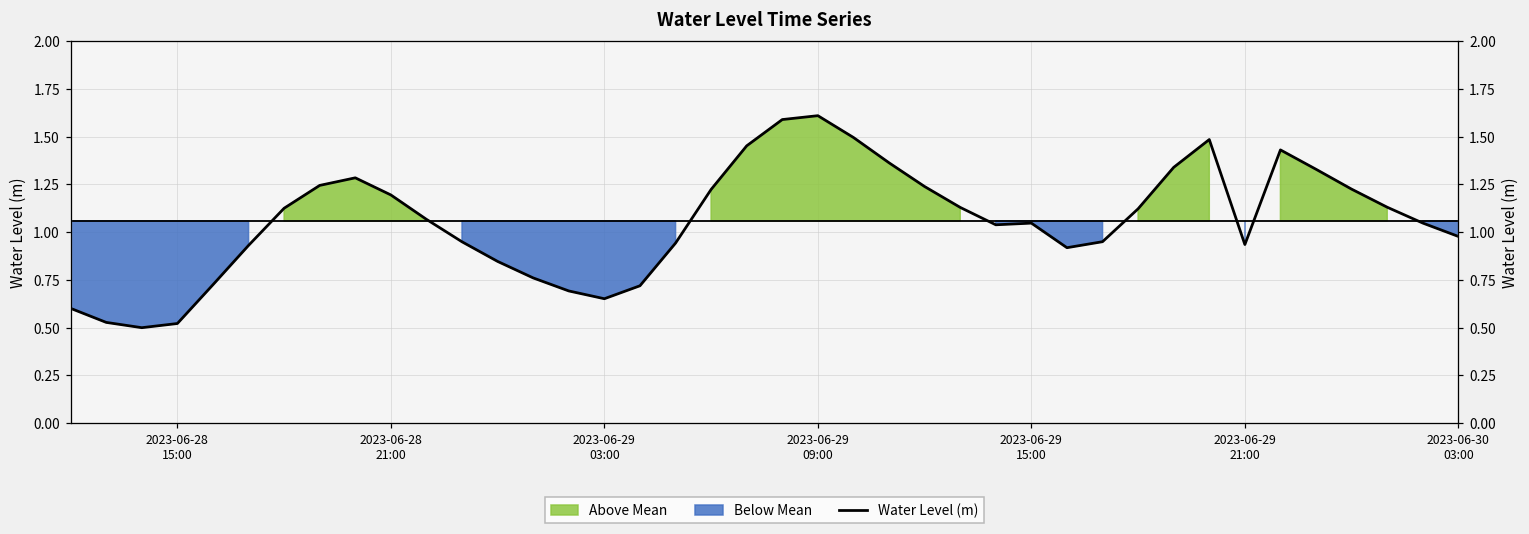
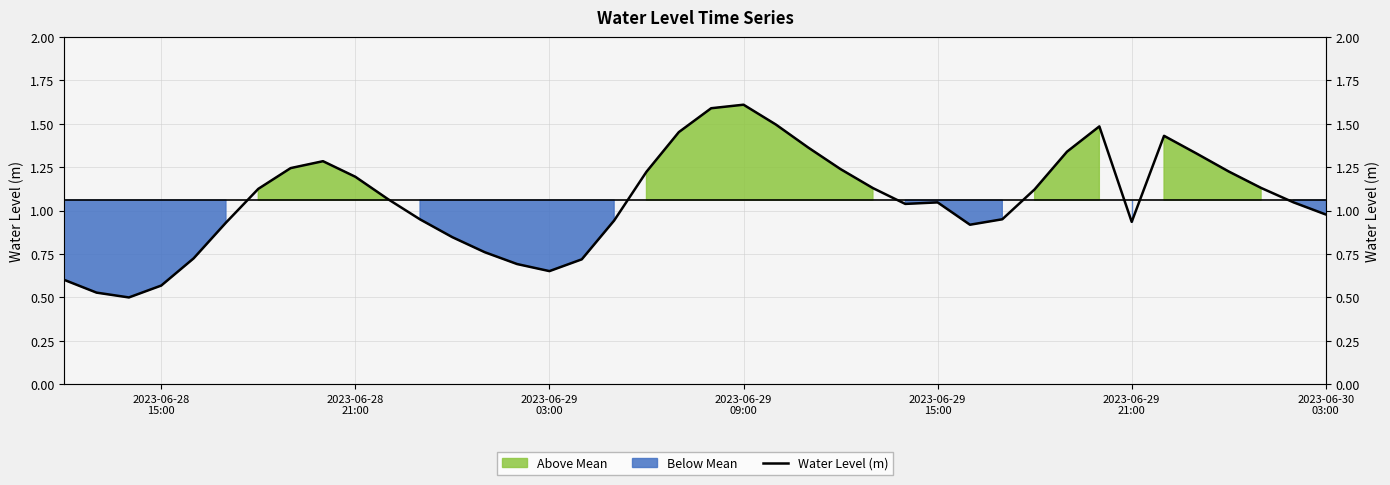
2023-06-28 15:00: 0.52 -> 0.57
